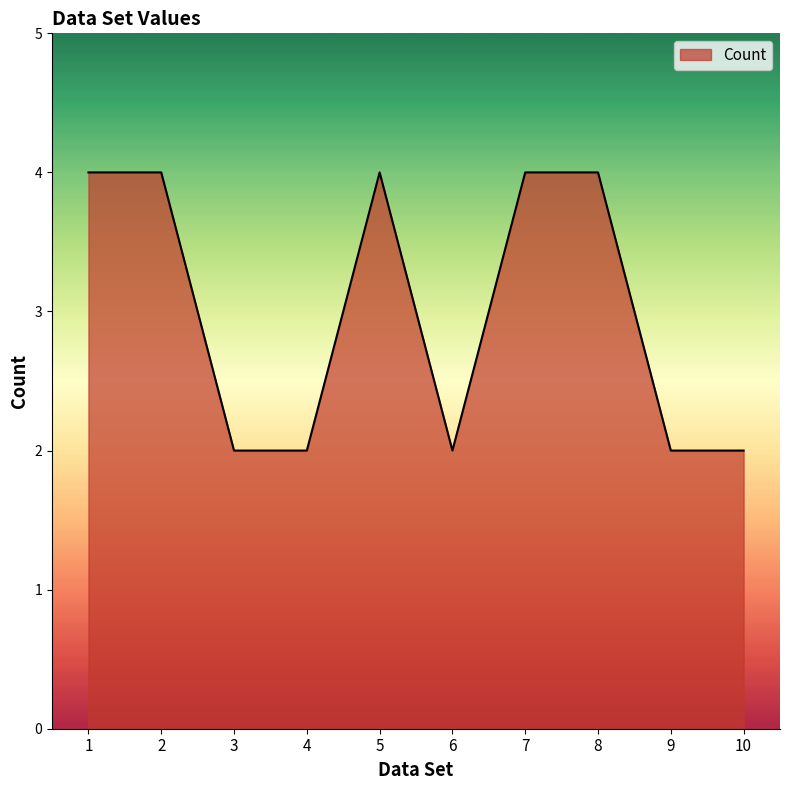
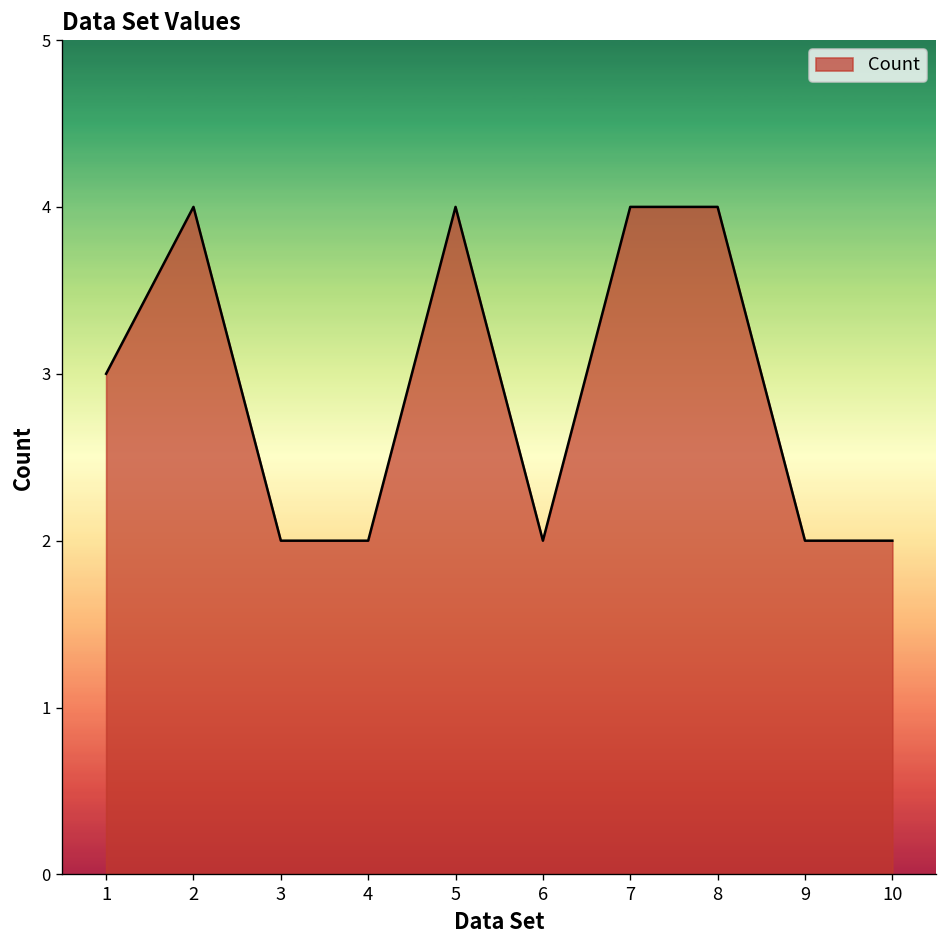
1: 4 -> 3
